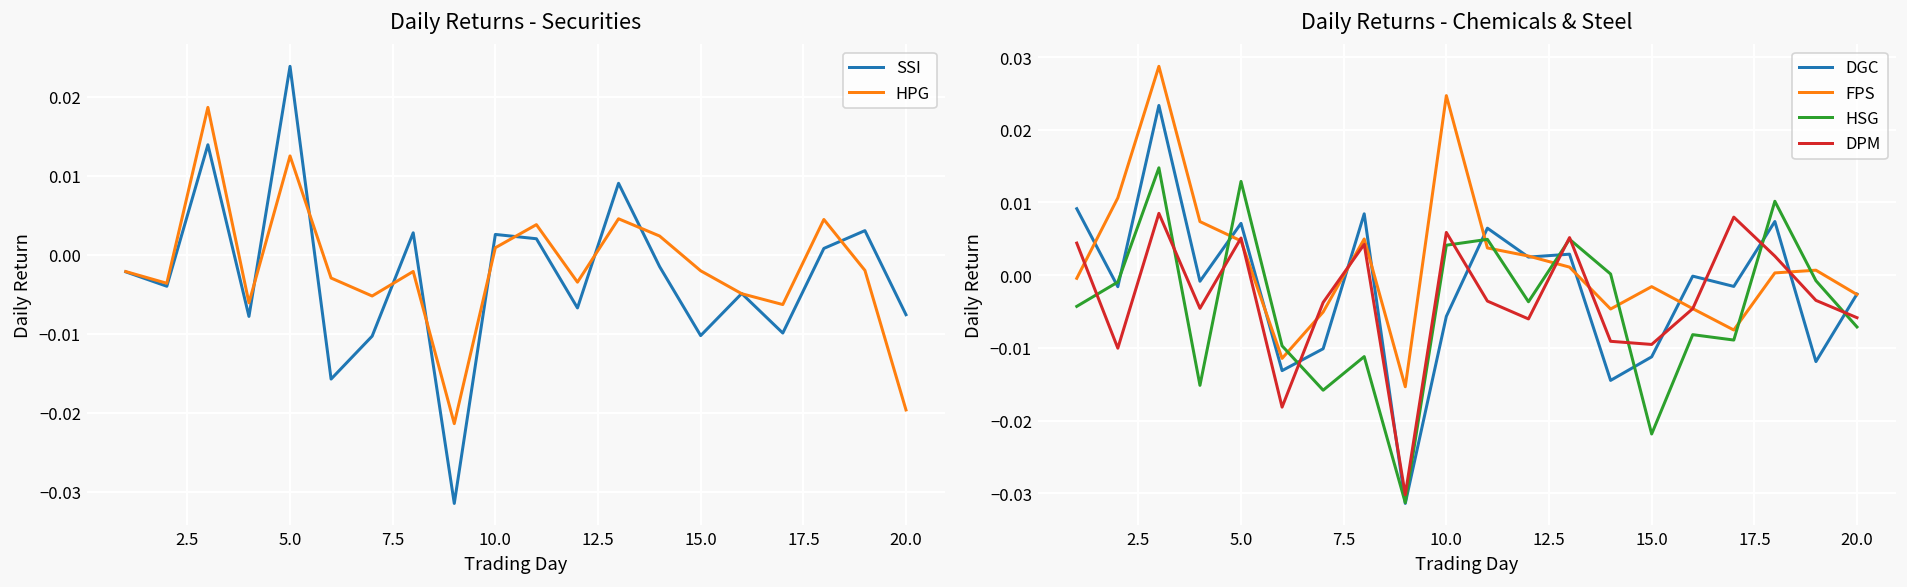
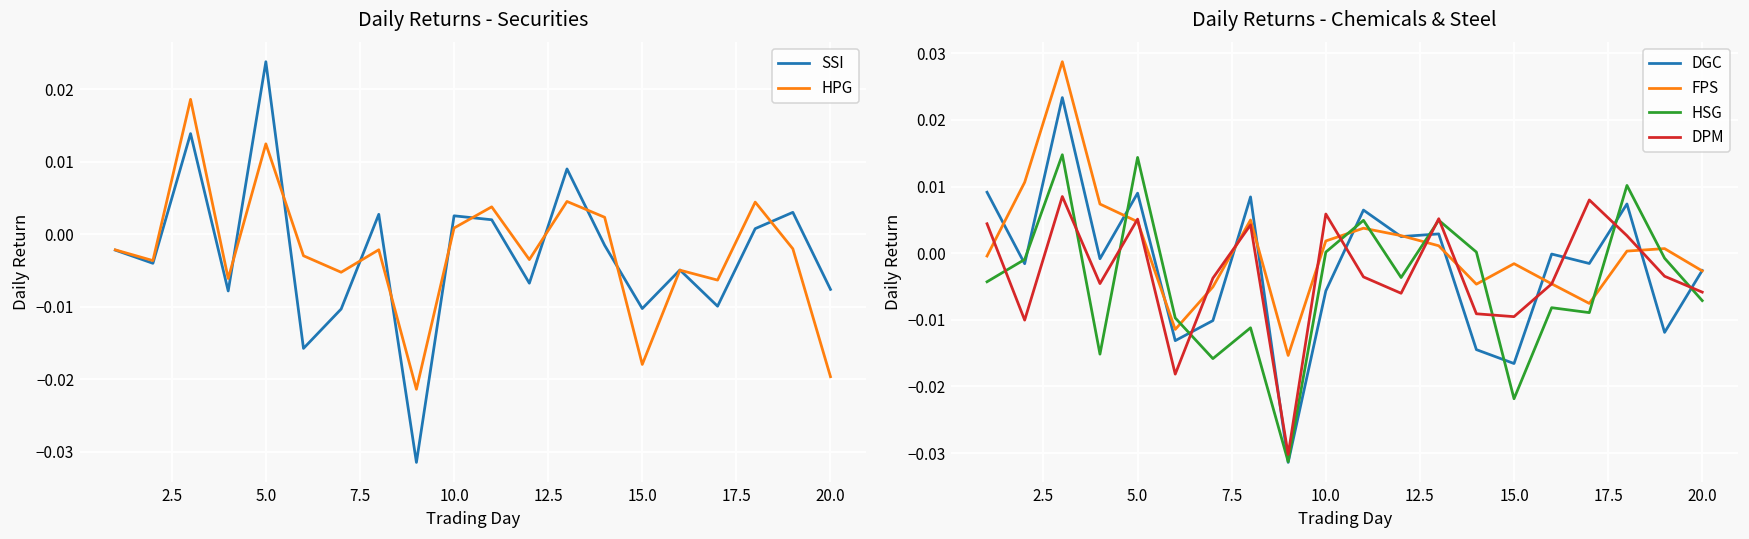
Daily Returns - Securities, HPG, 15.0: -0.002 -> -0.018
Daily Returns - Chemicals & Steel, DGC, 5.0: 0.007 -> 0.009
Daily Returns - Chemicals & Steel, HSG, 5.0: 0.013 -> 0.014
Daily Returns - Chemicals & Steel, FPS, 10.0: 0.025 -> 0.002
Daily Returns - Chemicals & Steel, HSG, 10.0: 0.004 -> 0.000
Daily Returns - Chemicals & Steel, DGC, 15.0: -0.011 -> -0.017
